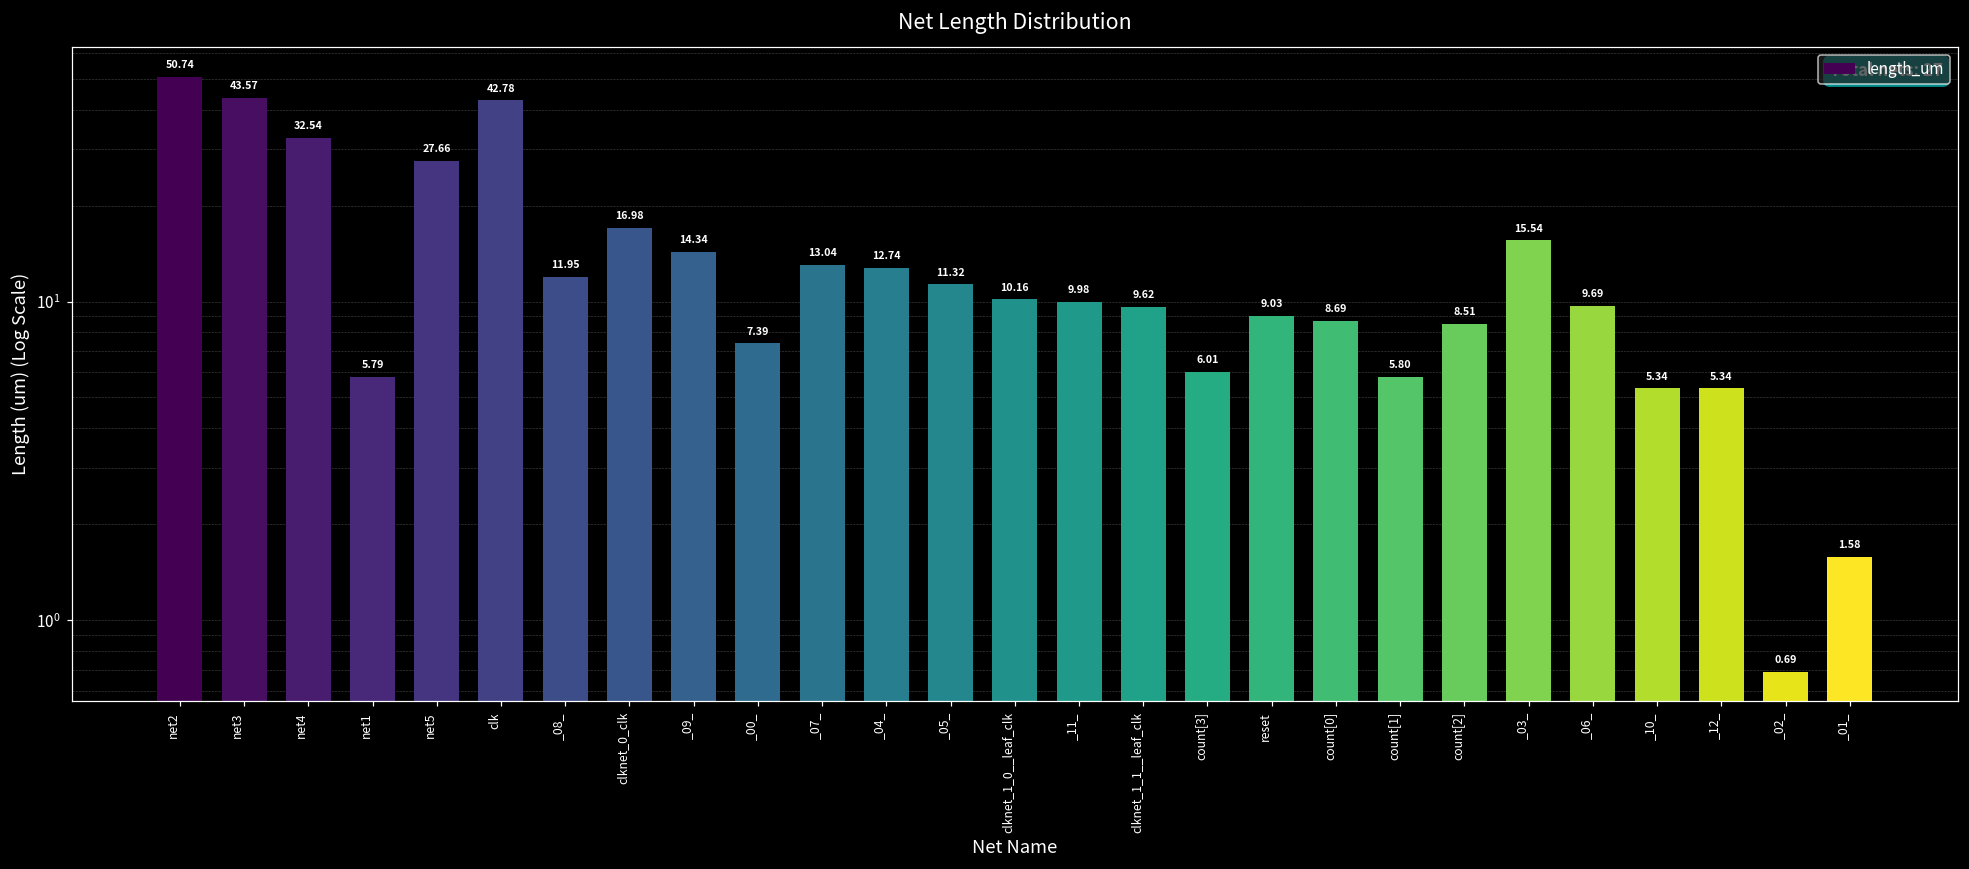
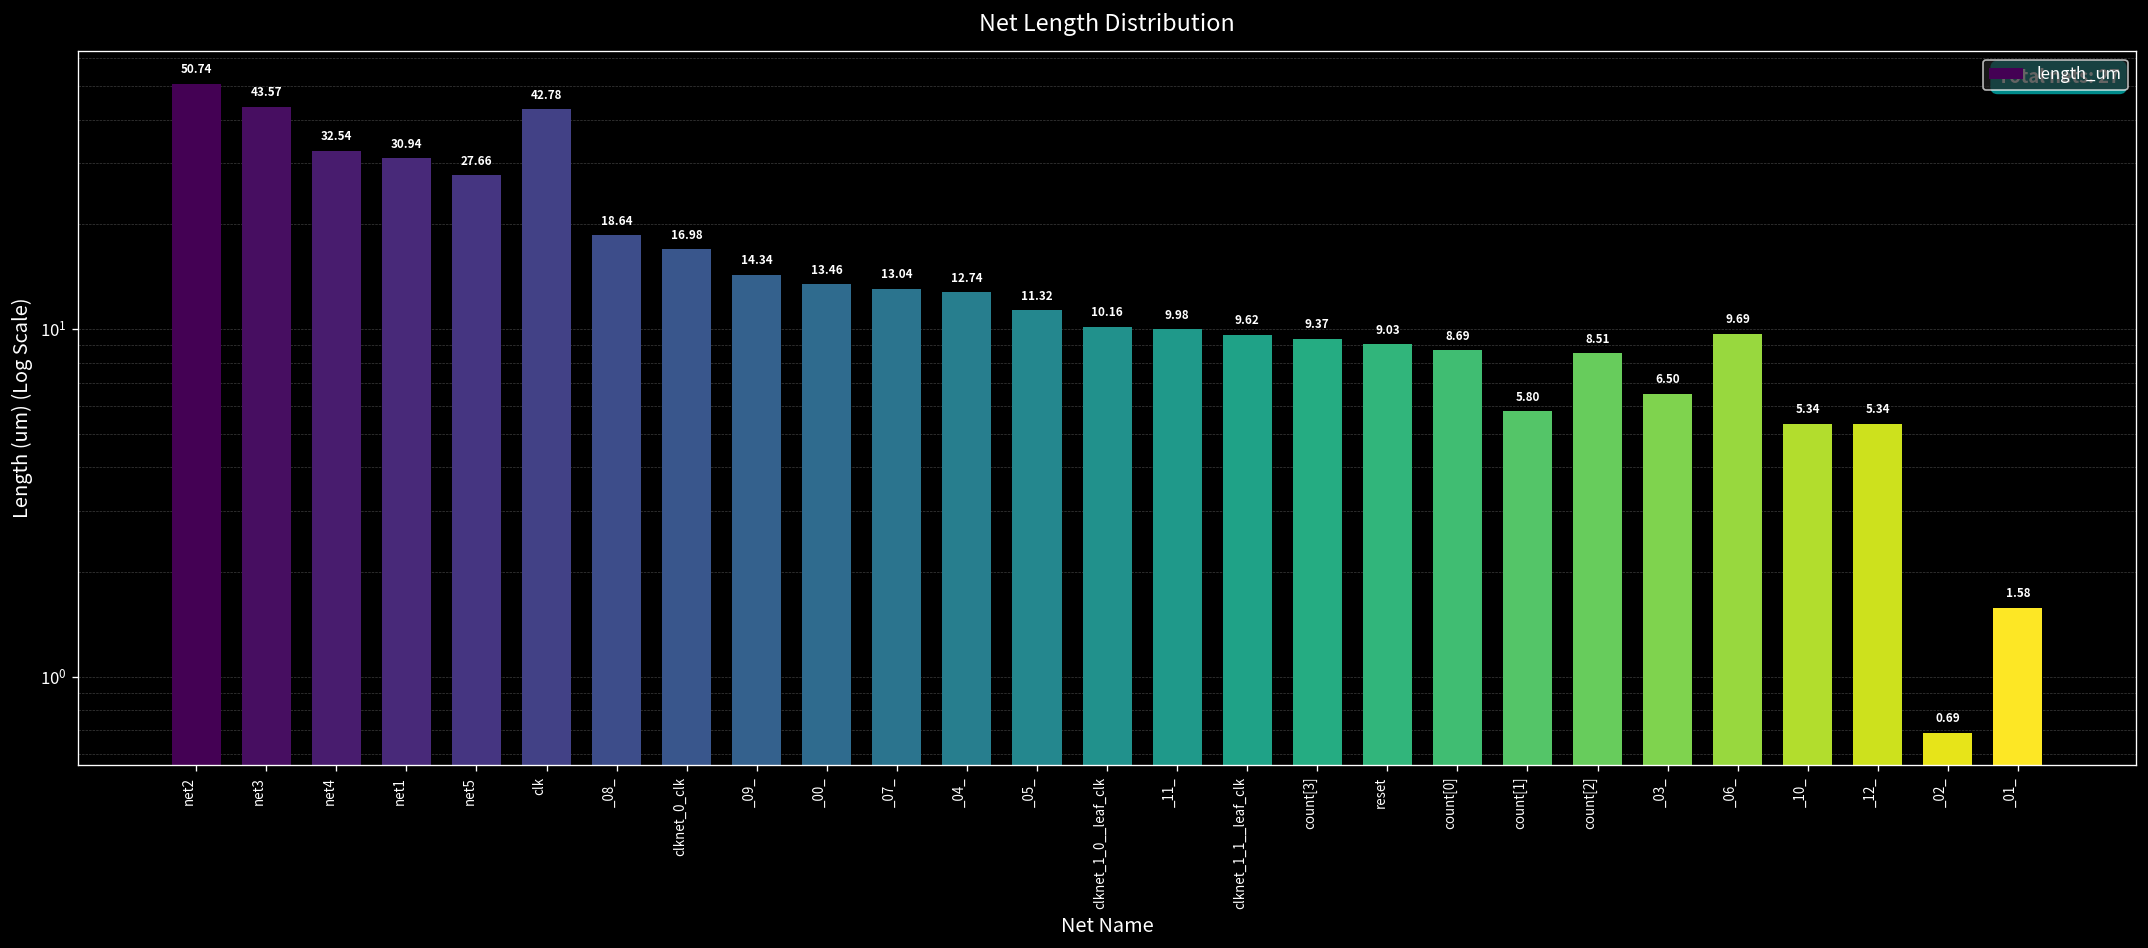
net1: 5.79 -> 30.94
_08_: 11.95 -> 18.64
_00_: 7.39 -> 13.46
count[3]: 6.01 -> 9.37
_03_: 15.54 -> 6.50
